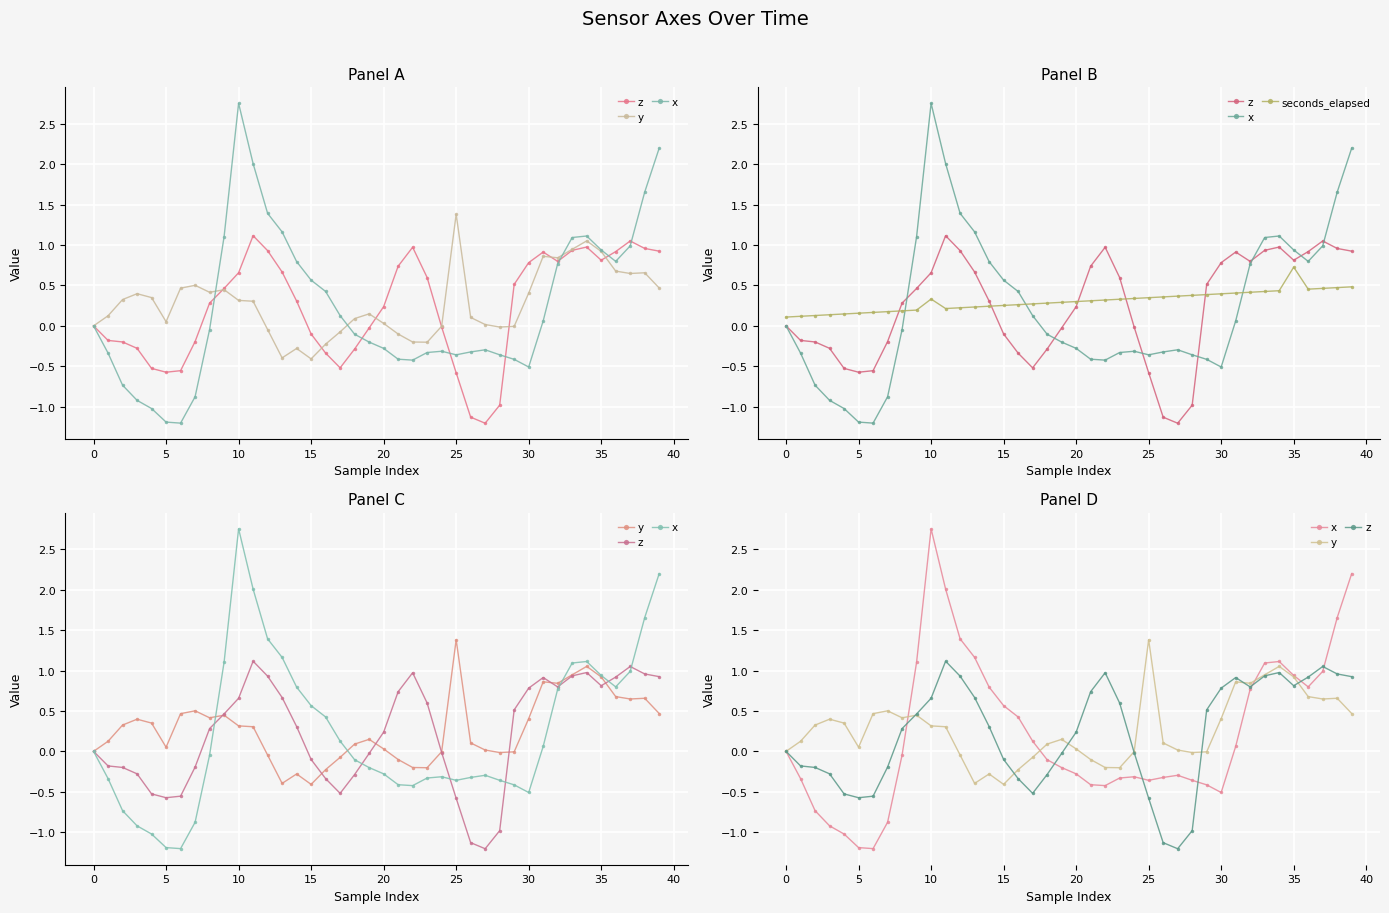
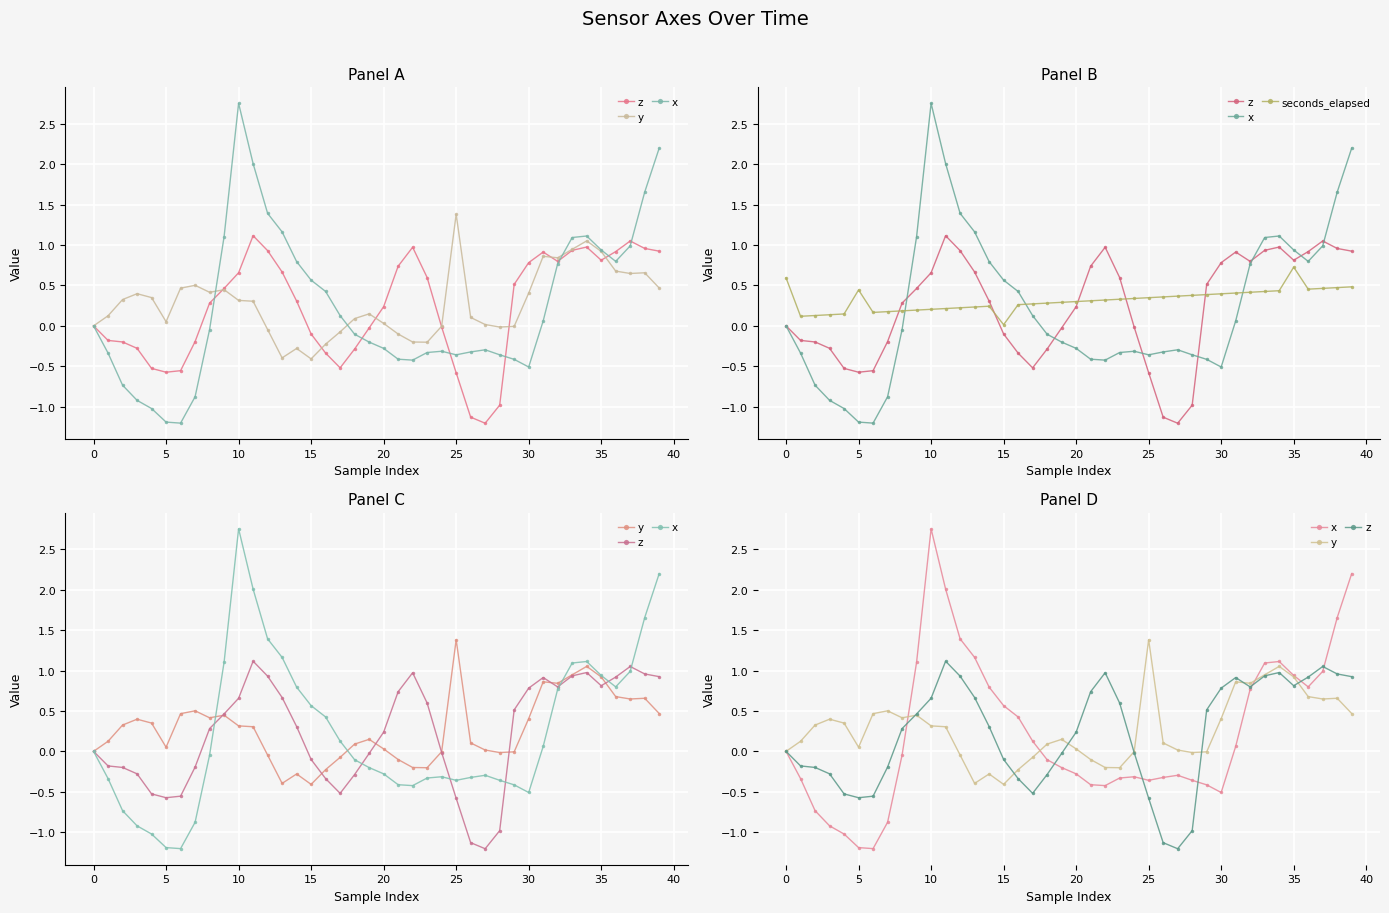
Panel B, seconds_elapsed, 0: 0.1 -> 0.6
Panel B, seconds_elapsed, 5: 0.2 -> 0.4
Panel B, seconds_elapsed, 10: 0.3 -> 0.2
Panel B, seconds_elapsed, 15: 0.3 -> 0.0
